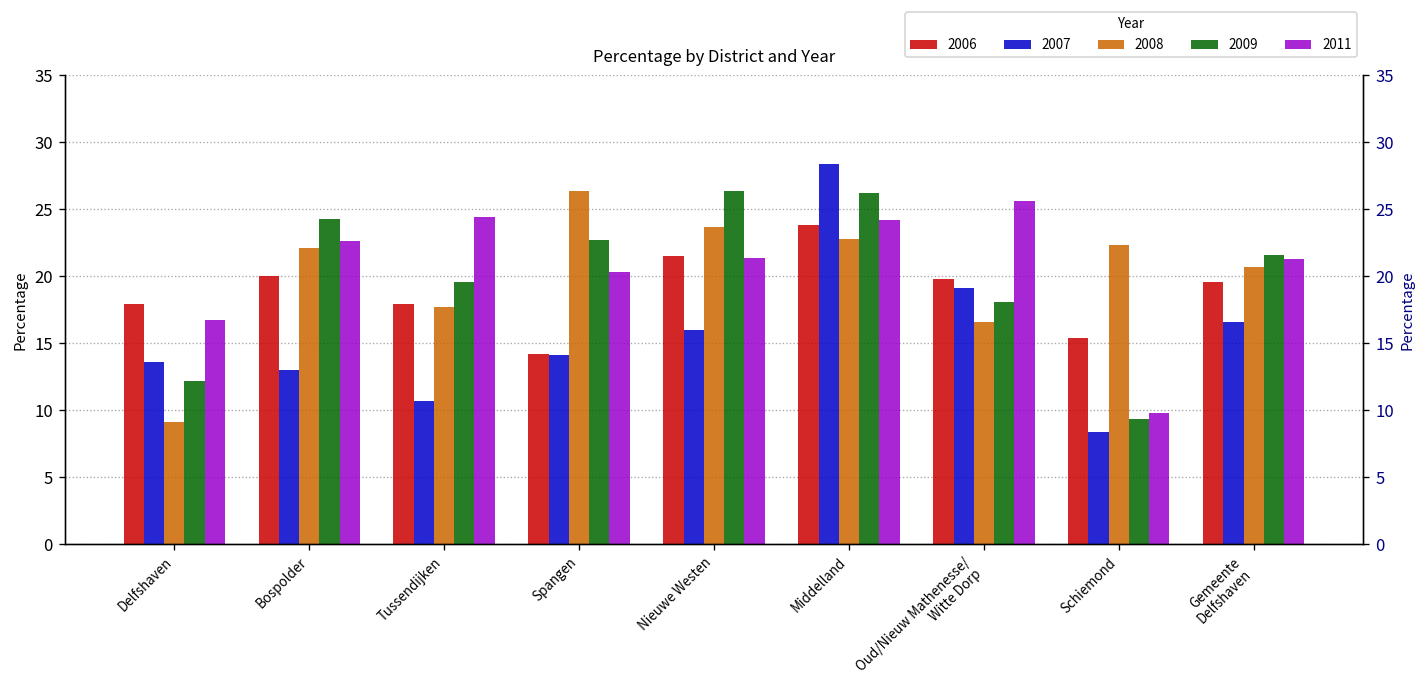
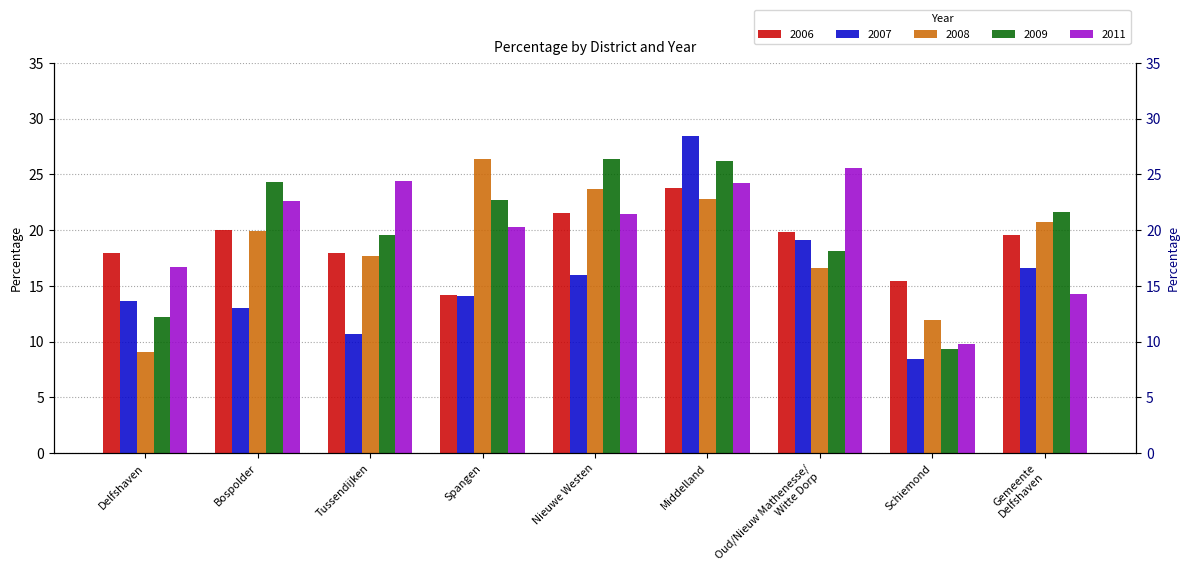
2008, Bospolder: 22.1 -> 19.9
2008, Schiemond: 22.3 -> 11.9
2011, Gemeente Delfshaven: 21.3 -> 14.3
